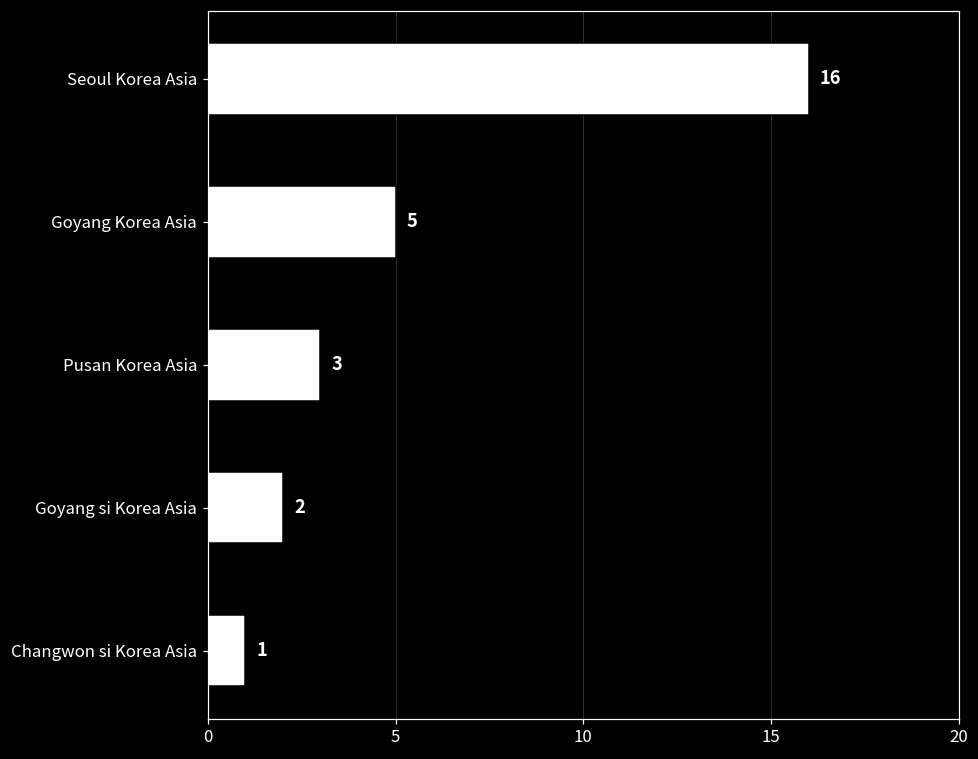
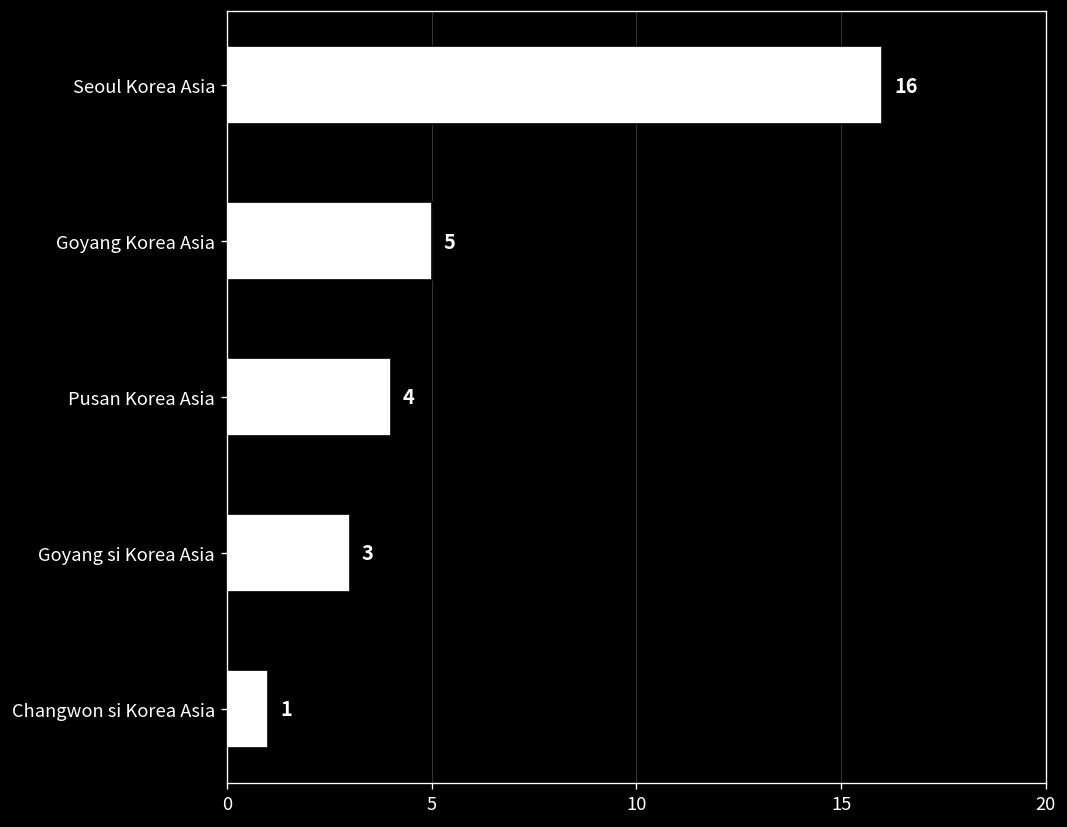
Pusan Korea Asia: 3 -> 4
Goyang si Korea Asia: 2 -> 3
